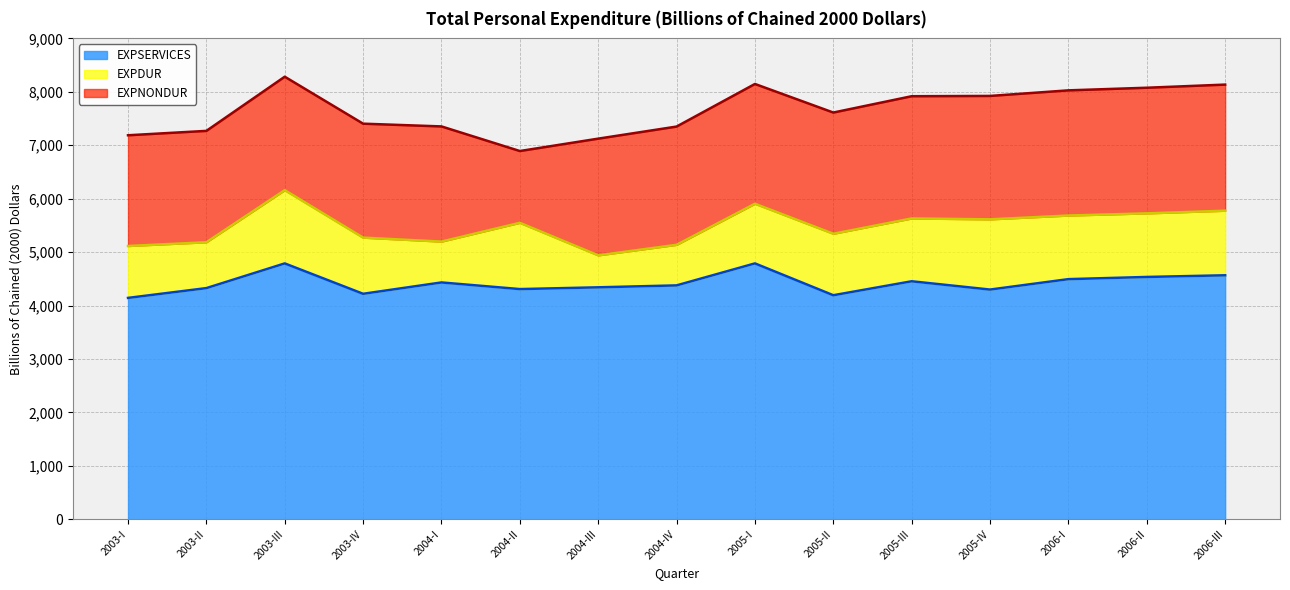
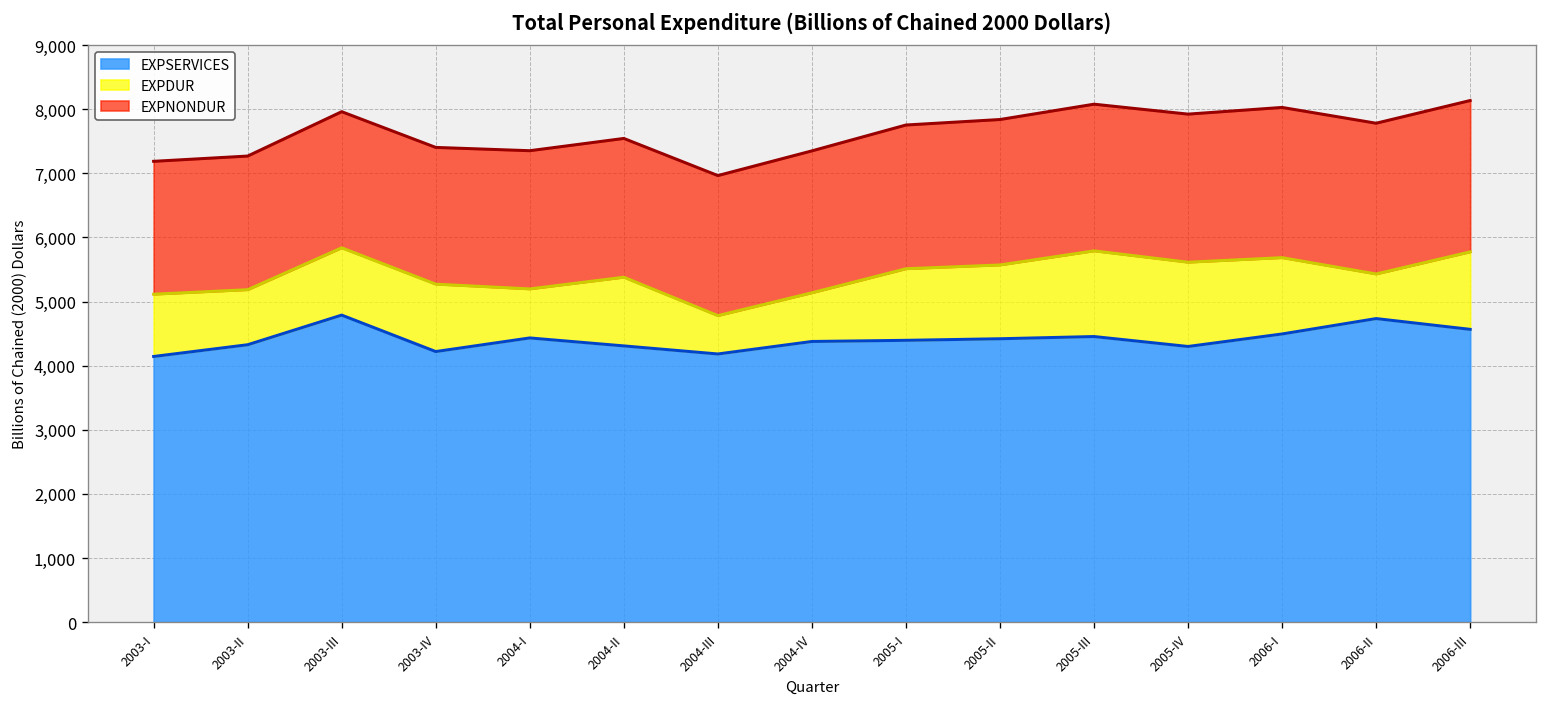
EXPDUR, 2003-III: 1,400 -> 1,000
EXPDUR, 2004-II: 1,200 -> 1,100
EXPNONDUR, 2004-II: 1,300 -> 2,200
EXPSERVICES, 2004-III: 4,300 -> 4,200
EXPSERVICES, 2005-I: 4,800 -> 4,400
EXPSERVICES, 2005-II: 4,200 -> 4,400
EXPDUR, 2005-III: 1,200 -> 1,300
EXPSERVICES, 2006-II: 4,500 -> 4,700
EXPDUR, 2006-II: 1,200 -> 700
